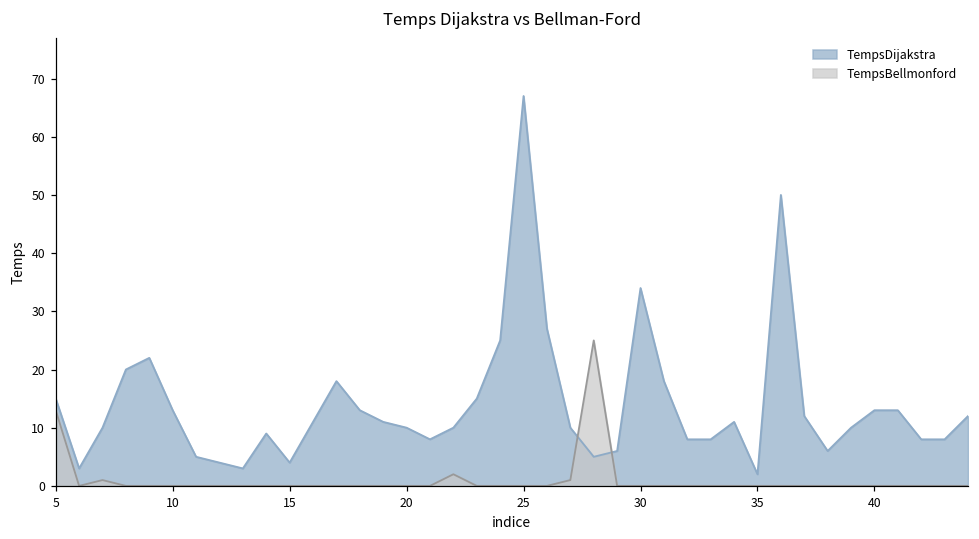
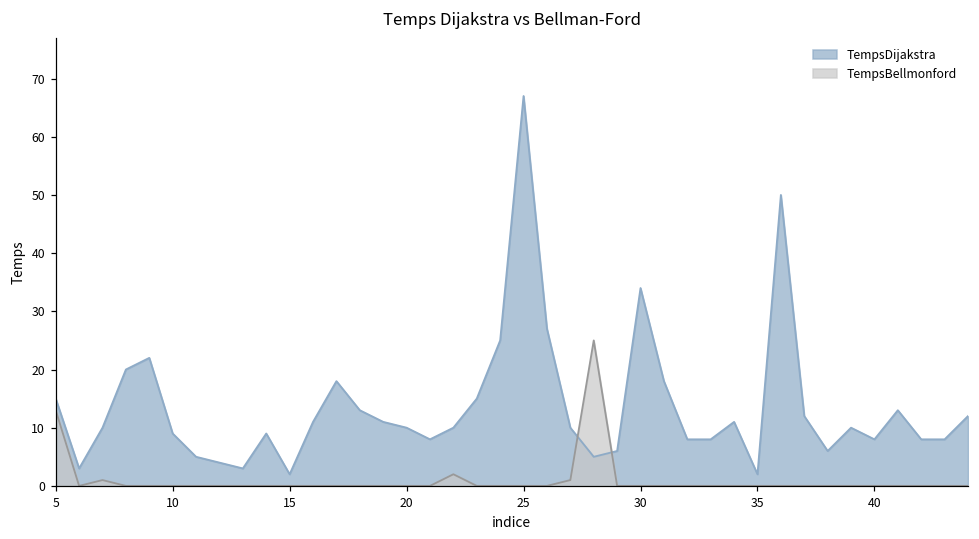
TempsDijakstra, 10: 13 -> 9
TempsDijakstra, 15: 4 -> 2
TempsDijakstra, 40: 13 -> 8
